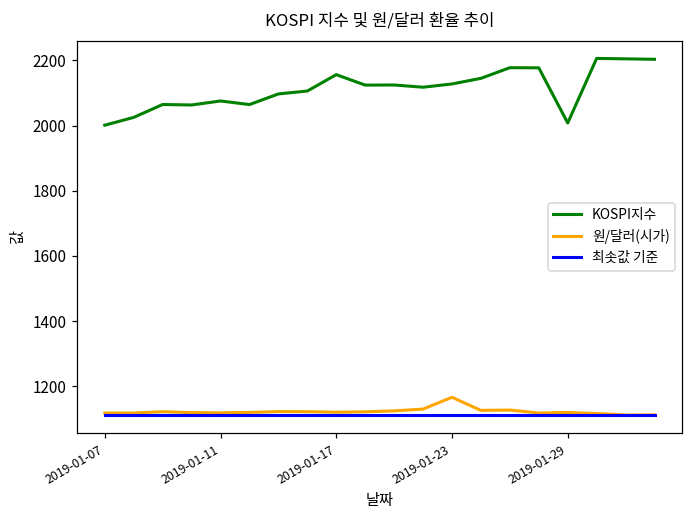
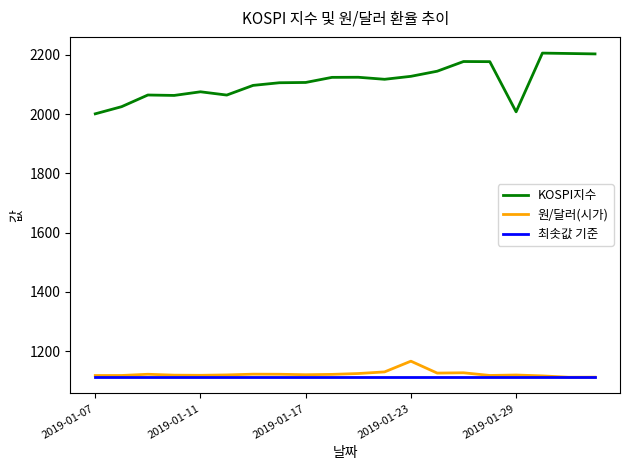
KOSPI지수, 2019-01-17: 2160 -> 2110
